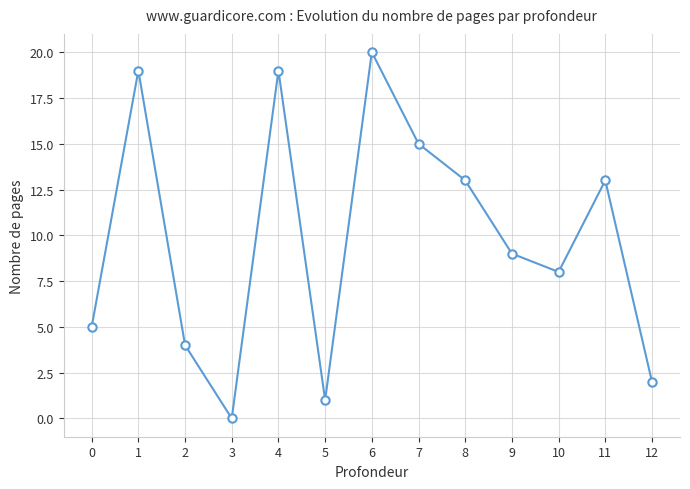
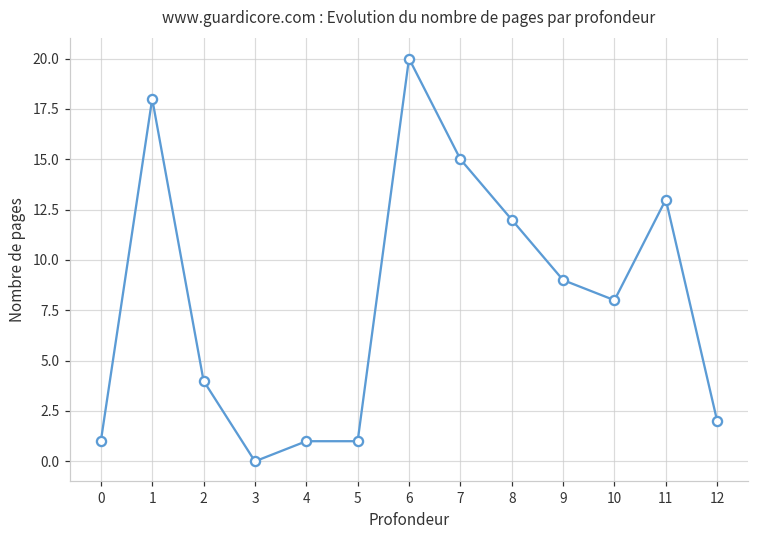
0: 5 -> 1
1: 19 -> 18
4: 19 -> 1
8: 13 -> 12
